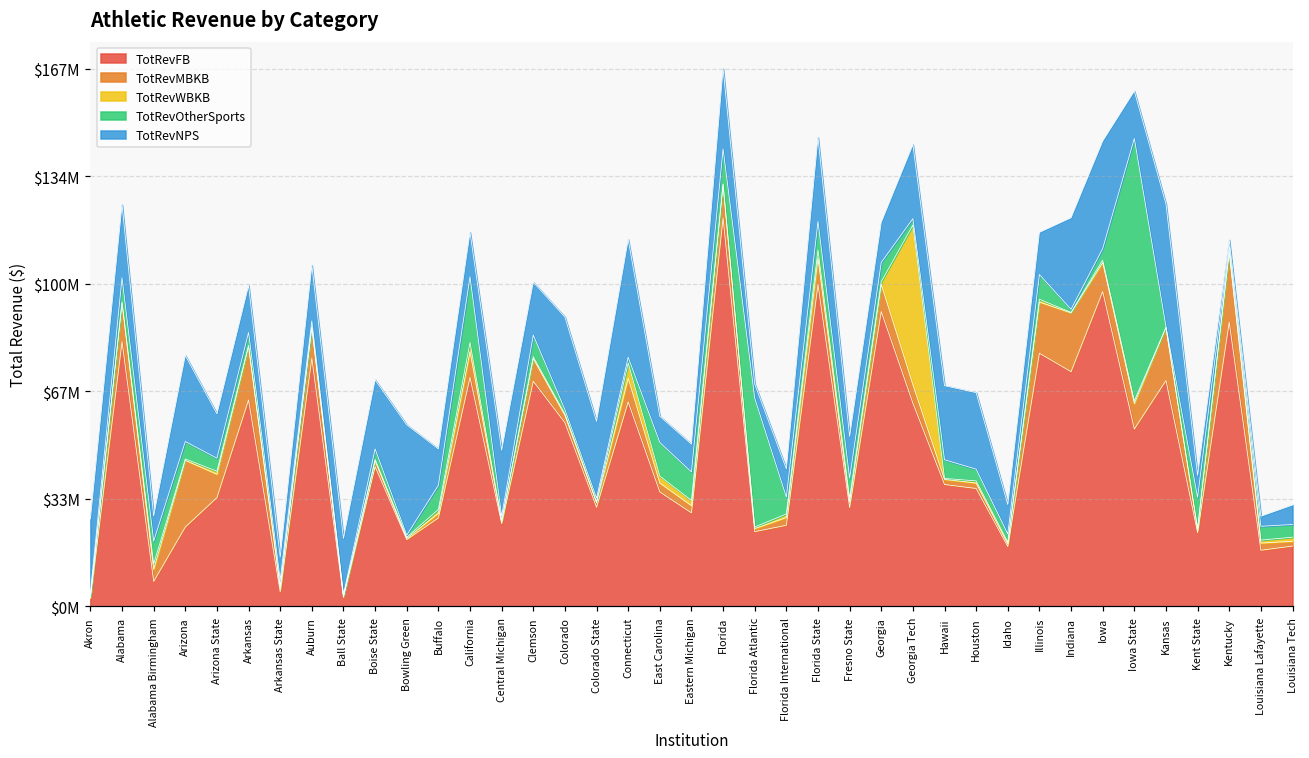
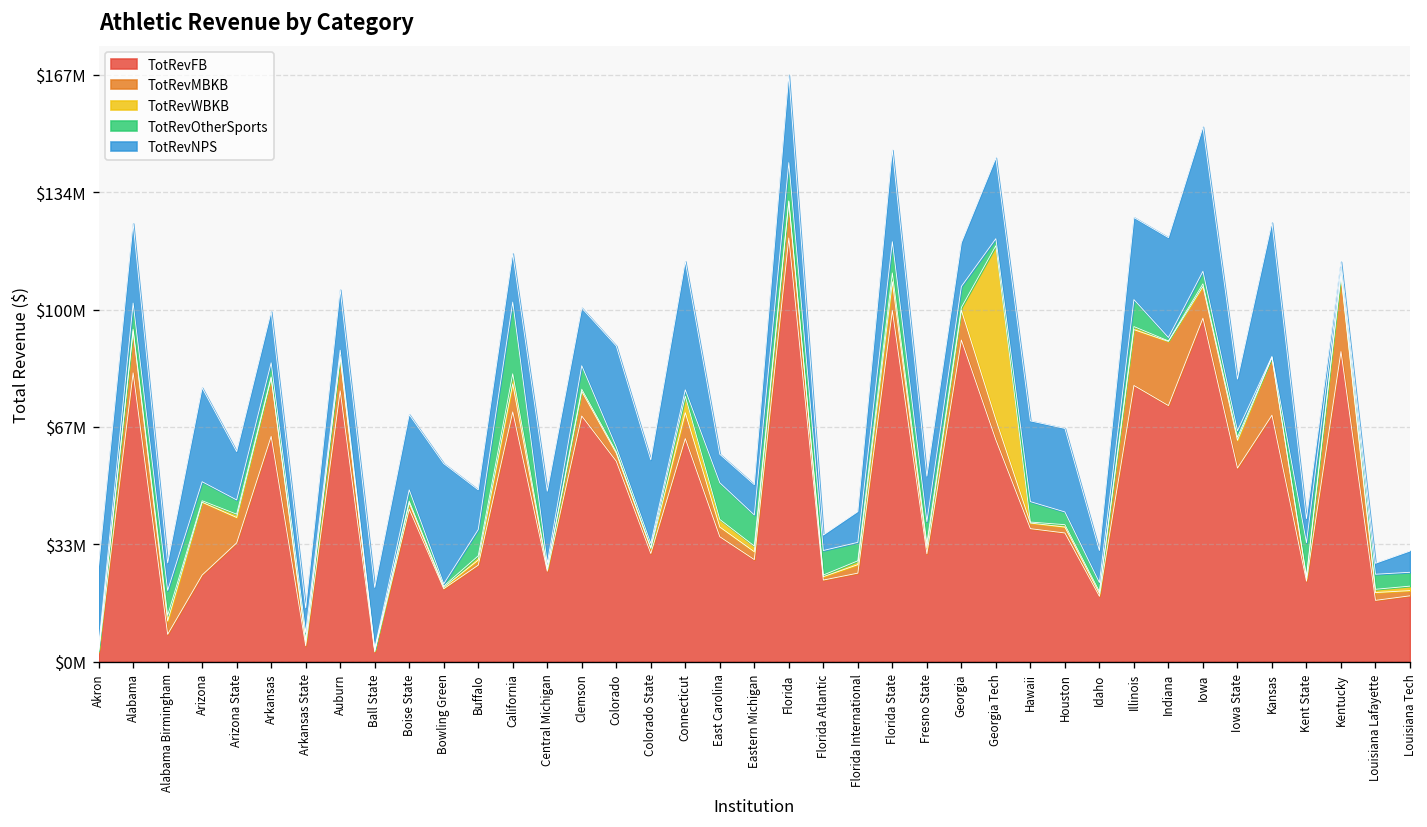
TotRevOtherSports, Florida Atlantic: $40000000 -> $7000000
TotRevNPS, Illinois: $13000000 -> $23000000
TotRevNPS, Iowa: $33000000 -> $41000000
TotRevOtherSports, Iowa State: $82000000 -> $2000000
